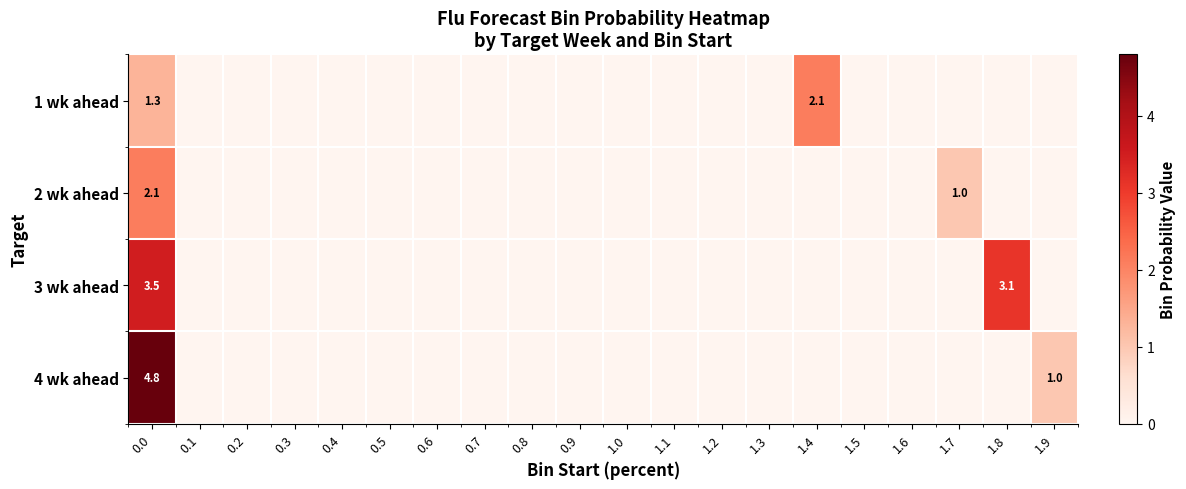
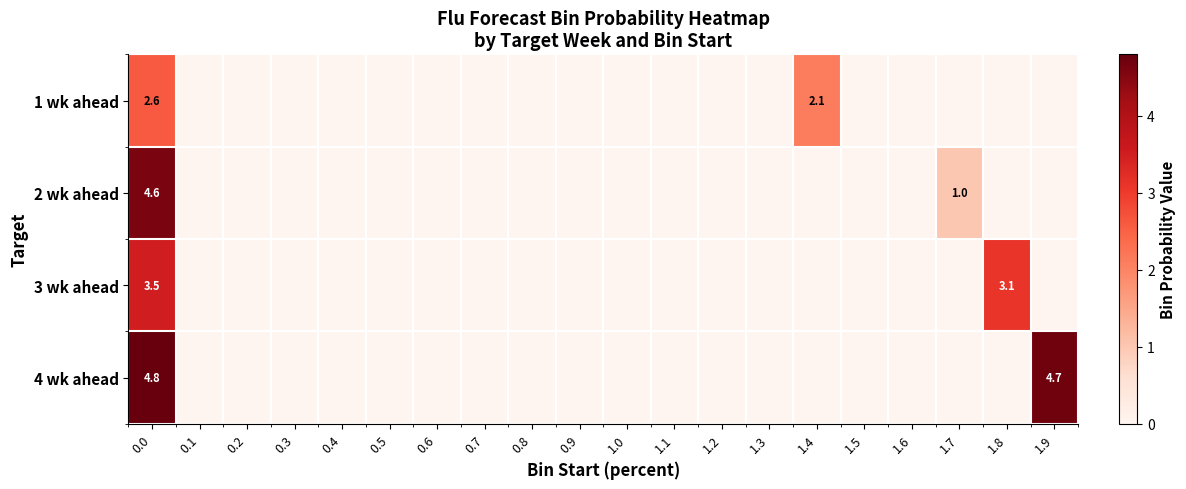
1 wk ahead, 0.0: 1.3 -> 2.6
2 wk ahead, 0.0: 2.1 -> 4.6
4 wk ahead, 1.9: 1.0 -> 4.7
